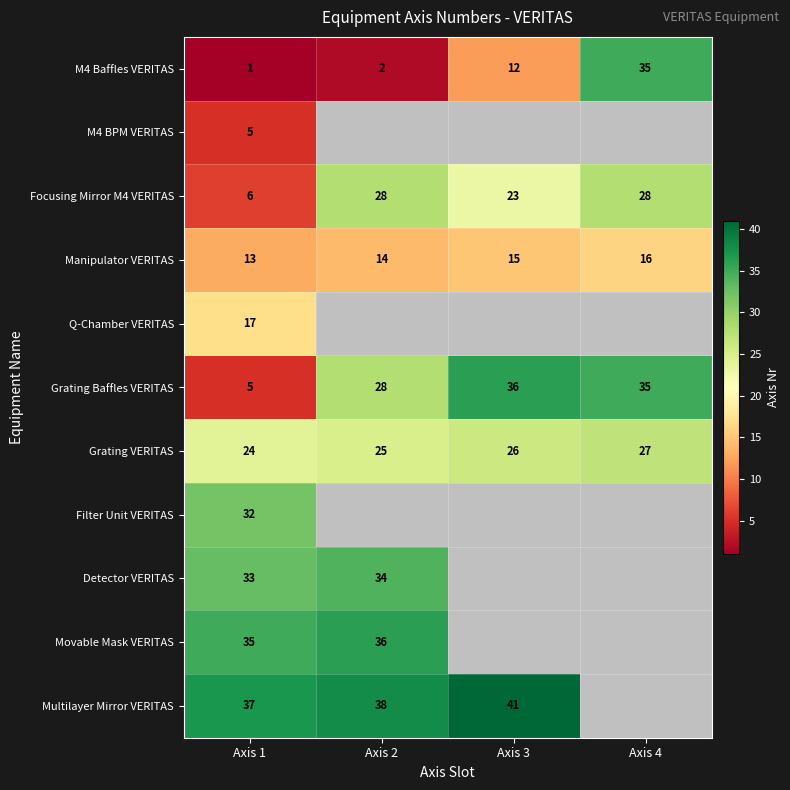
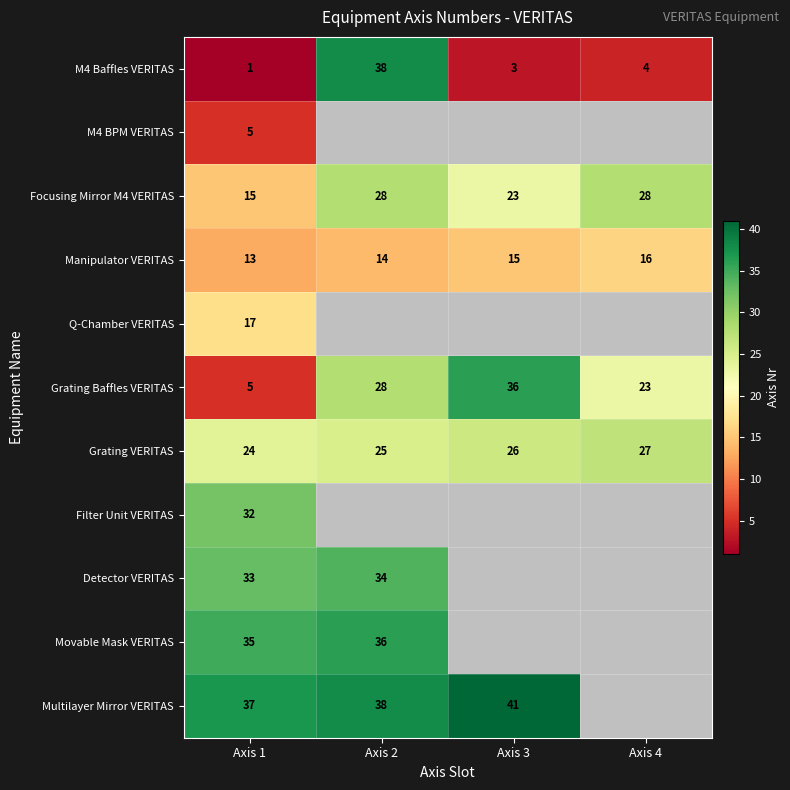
M4 Baffles VERITAS, Axis 2: 2 -> 38
M4 Baffles VERITAS, Axis 3: 12 -> 3
M4 Baffles VERITAS, Axis 4: 35 -> 4
Focusing Mirror M4 VERITAS, Axis 1: 6 -> 15
Grating Baffles VERITAS, Axis 4: 35 -> 23
